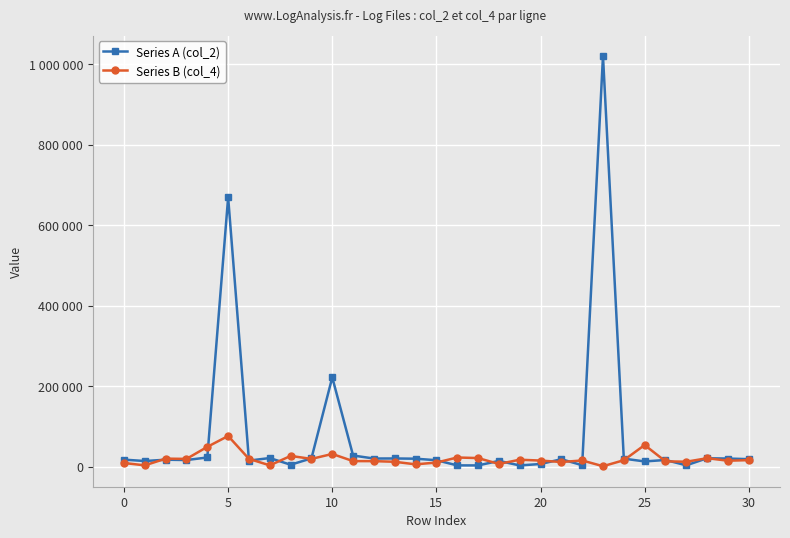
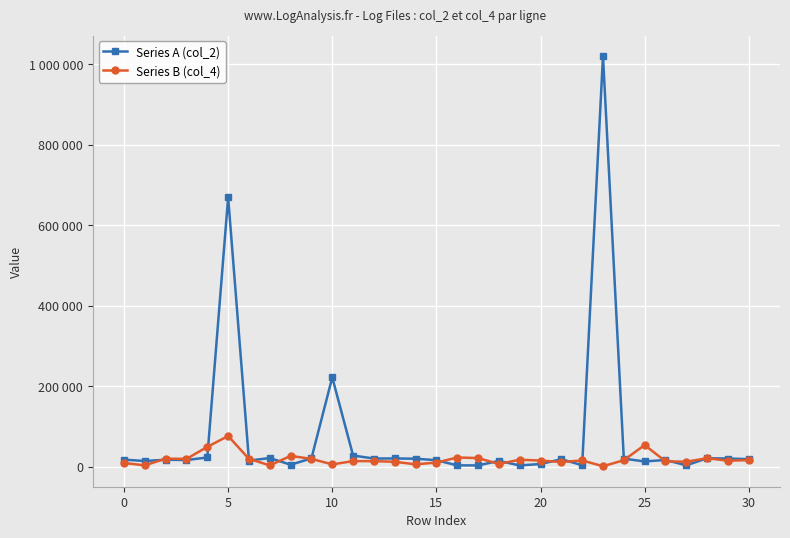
Series B (col_4), 10: 30000 -> 10000
